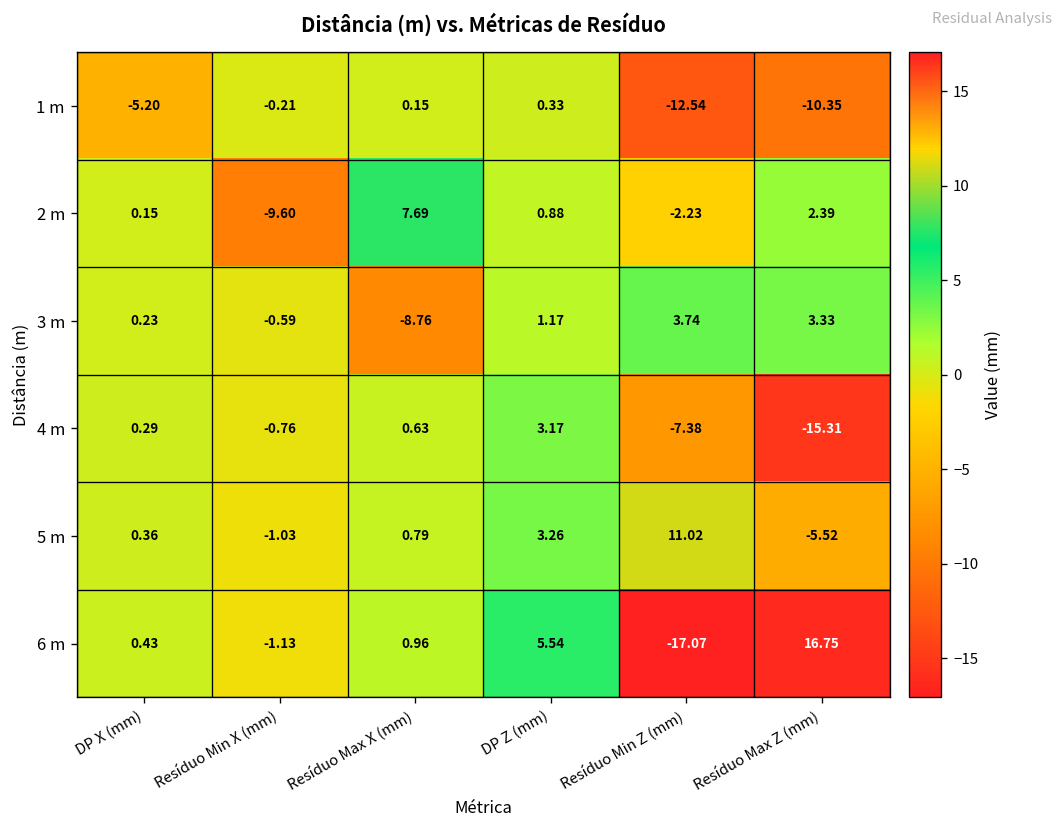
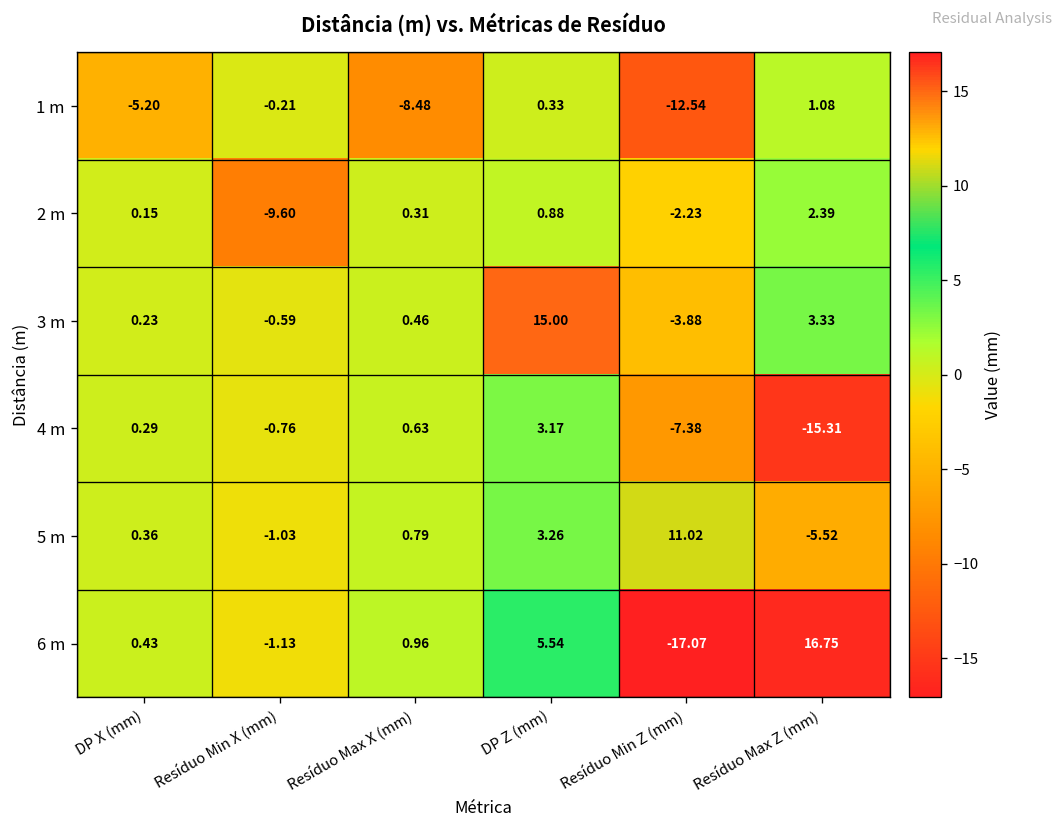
1 m, Resíduo Max X (mm): 0.15 -> -8.48
1 m, Resíduo Max Z (mm): -10.35 -> 1.08
2 m, Resíduo Max X (mm): 7.69 -> 0.31
3 m, Resíduo Max X (mm): -8.76 -> 0.46
3 m, DP Z (mm): 1.17 -> 15.00
3 m, Resíduo Min Z (mm): 3.74 -> -3.88
